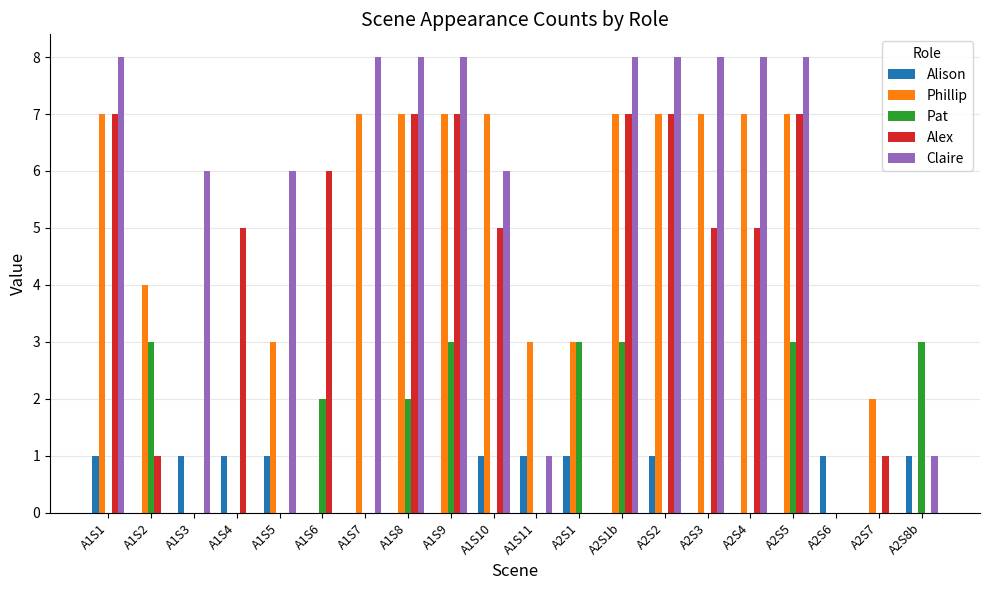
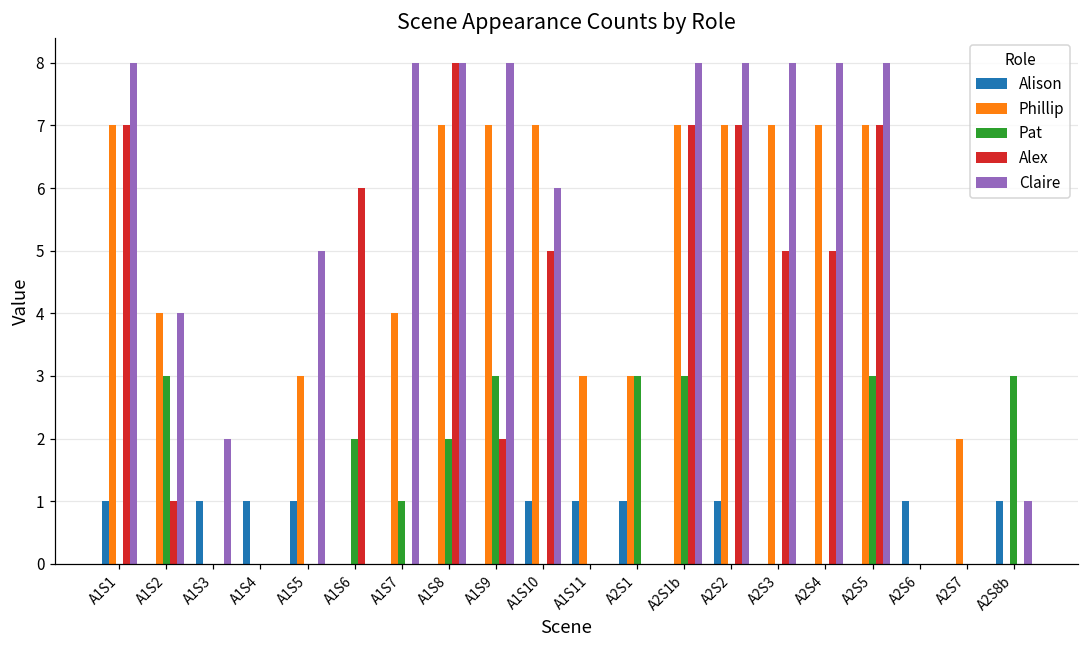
Claire, A1S2: 0 -> 4
Claire, A1S3: 6 -> 2
Alex, A1S4: 5 -> 0
Claire, A1S5: 6 -> 5
Phillip, A1S7: 7 -> 4
Pat, A1S7: 0 -> 1
Alex, A1S8: 7 -> 8
Alex, A1S9: 7 -> 2
Claire, A1S11: 1 -> 0
Alex, A2S7: 1 -> 0
